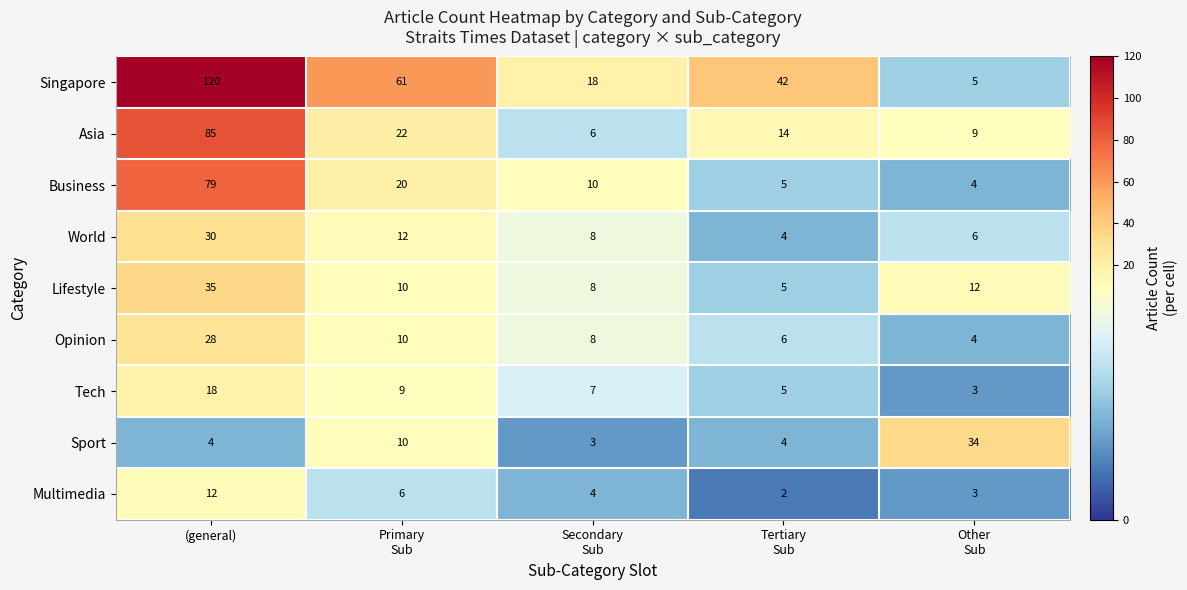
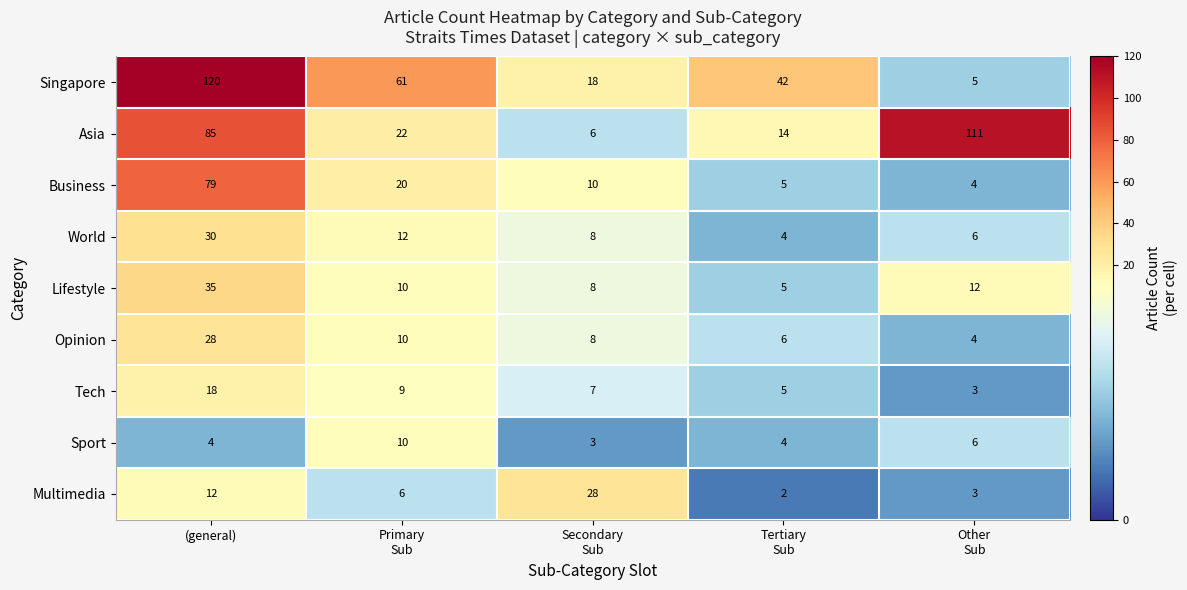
Asia, Other Sub: 9 -> 111
Sport, Other Sub: 34 -> 6
Multimedia, Secondary Sub: 4 -> 28
